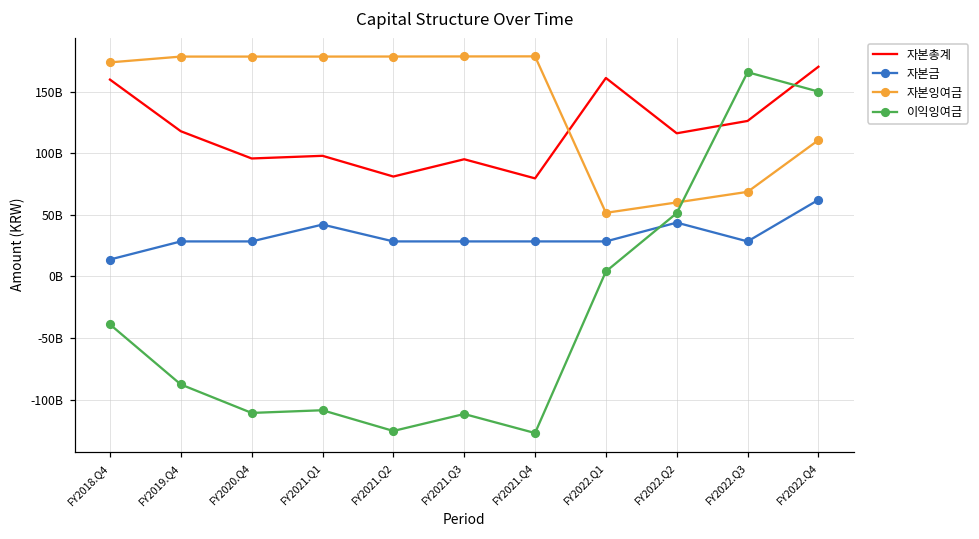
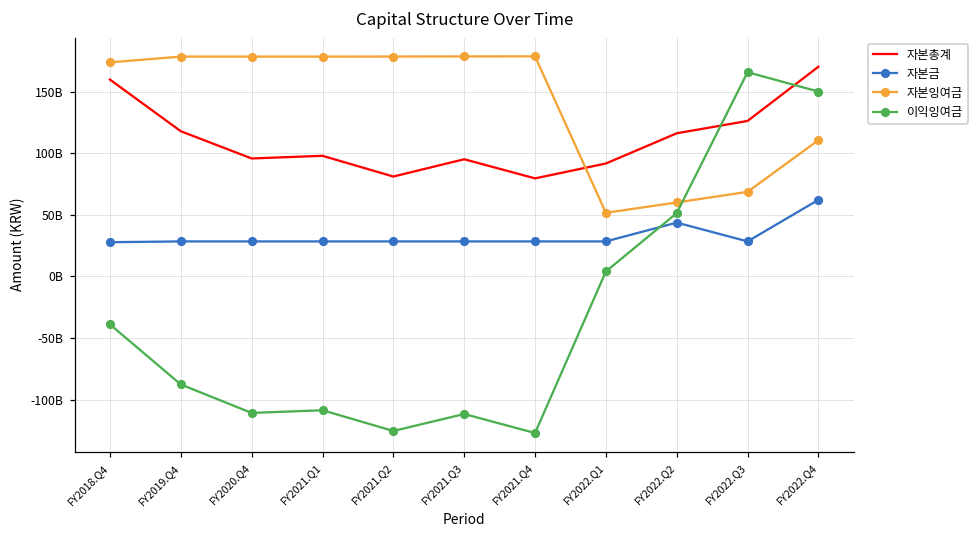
자본금, FY2018.Q4: 14000000000 -> 28000000000
자본금, FY2021.Q1: 42000000000 -> 28000000000
자본총계, FY2022.Q1: 161000000000 -> 92000000000
